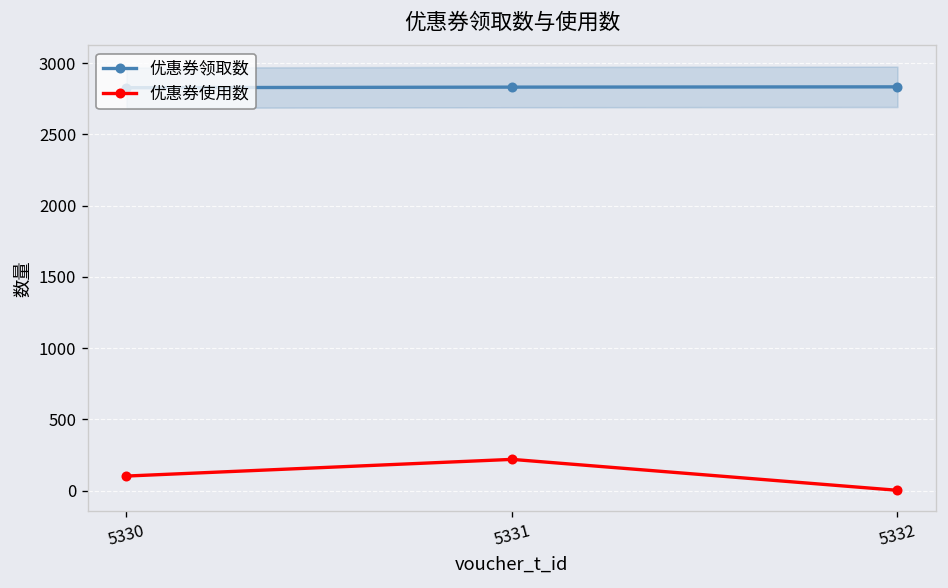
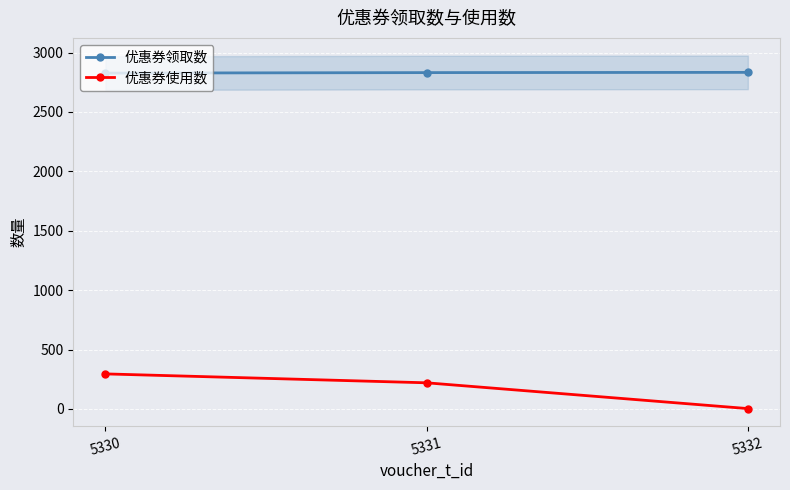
优惠券使用数, 5330: 100 -> 300
